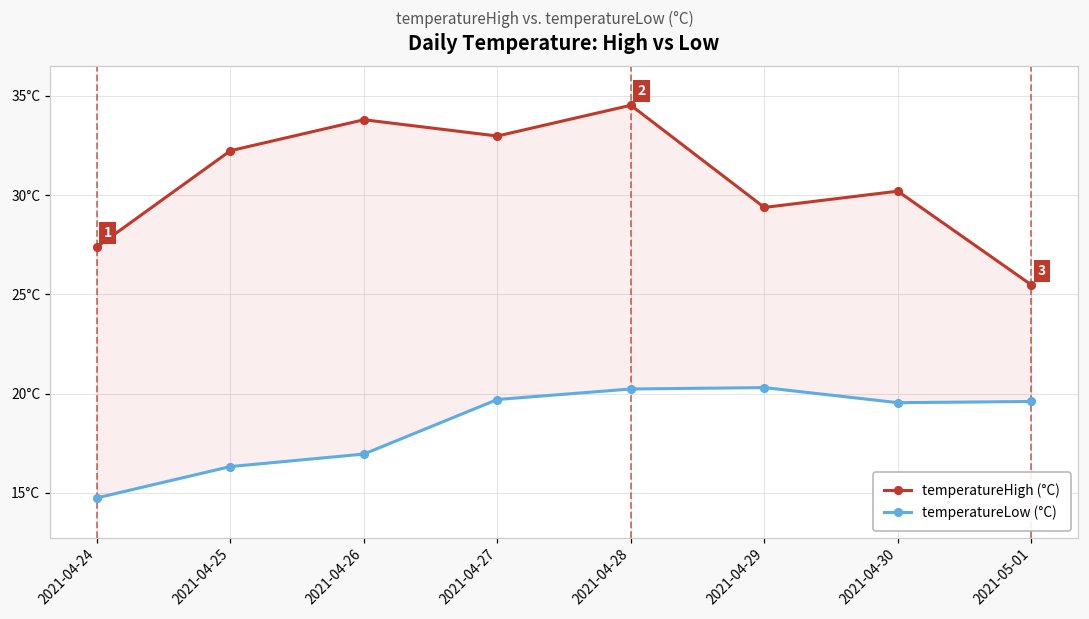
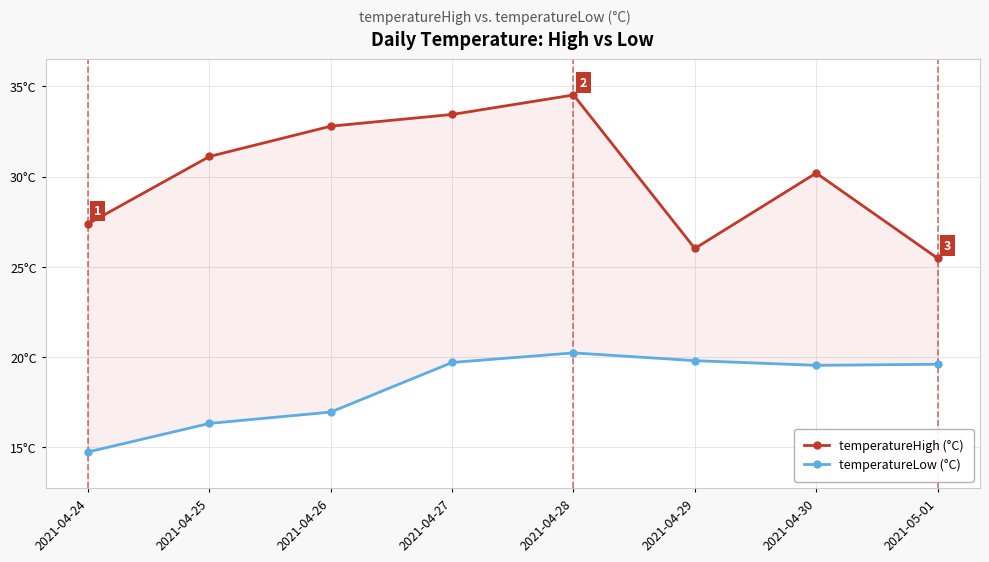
temperatureHigh (°C), 2021-04-25: 32.2°C -> 31.1°C
temperatureHigh (°C), 2021-04-26: 33.8°C -> 32.8°C
temperatureHigh (°C), 2021-04-27: 33.0°C -> 33.5°C
temperatureHigh (°C), 2021-04-29: 29.4°C -> 26.0°C
temperatureLow (°C), 2021-04-29: 20.3°C -> 19.8°C
